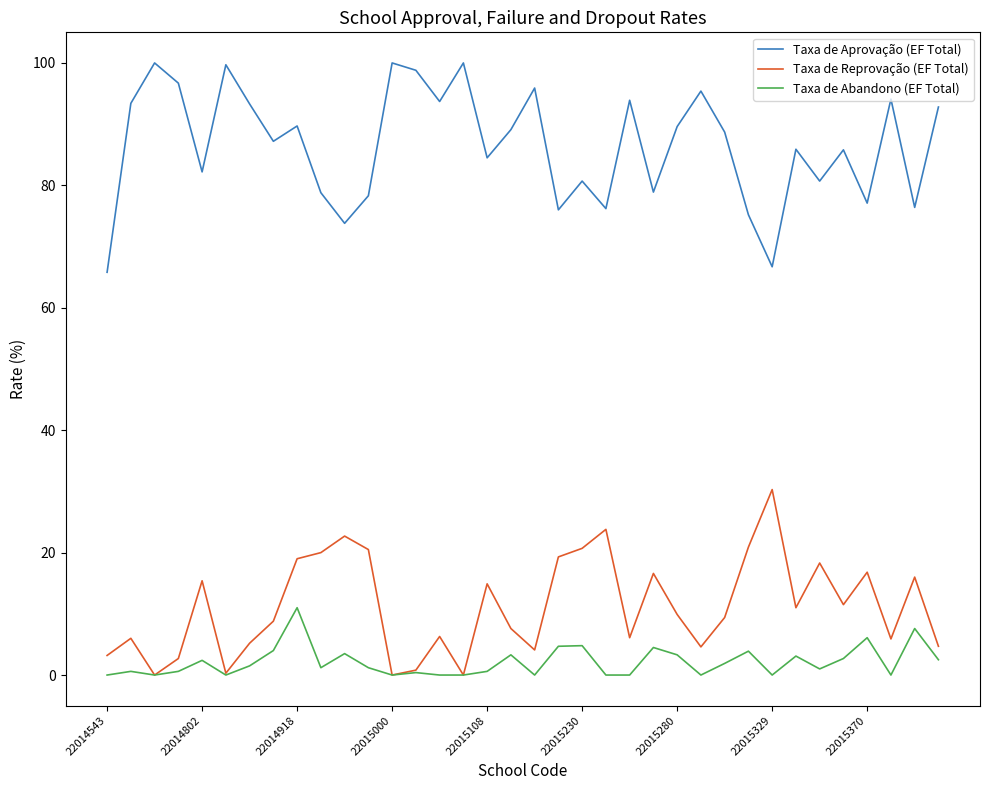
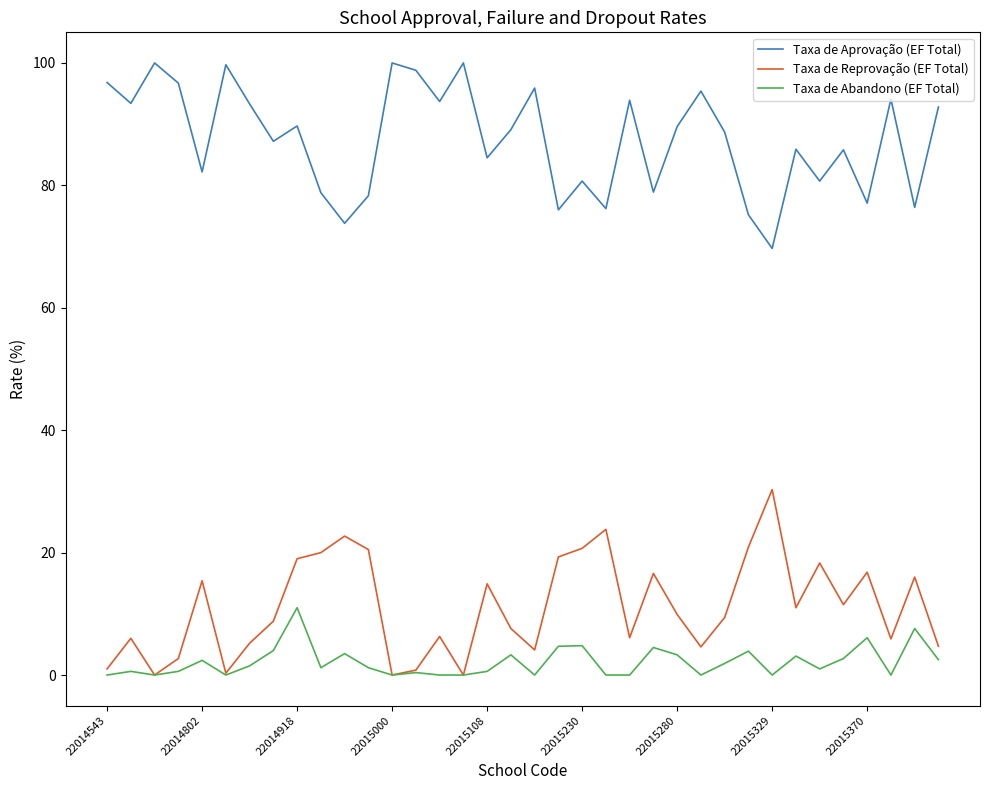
Taxa de Aprovação (EF Total), 22014543: 66 -> 97
Taxa de Reprovação (EF Total), 22014543: 3 -> 1
Taxa de Aprovação (EF Total), 22015329: 67 -> 70
